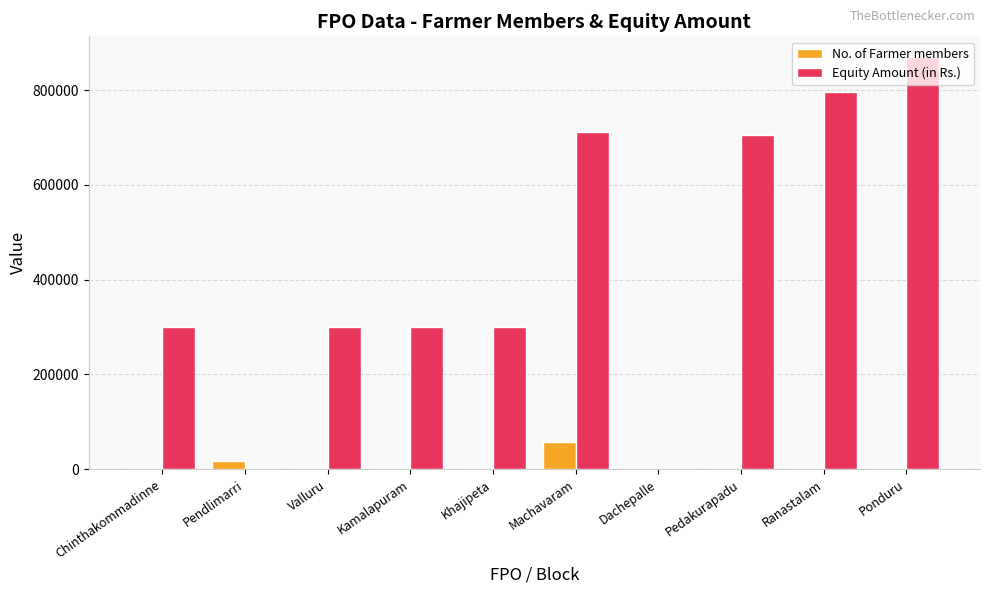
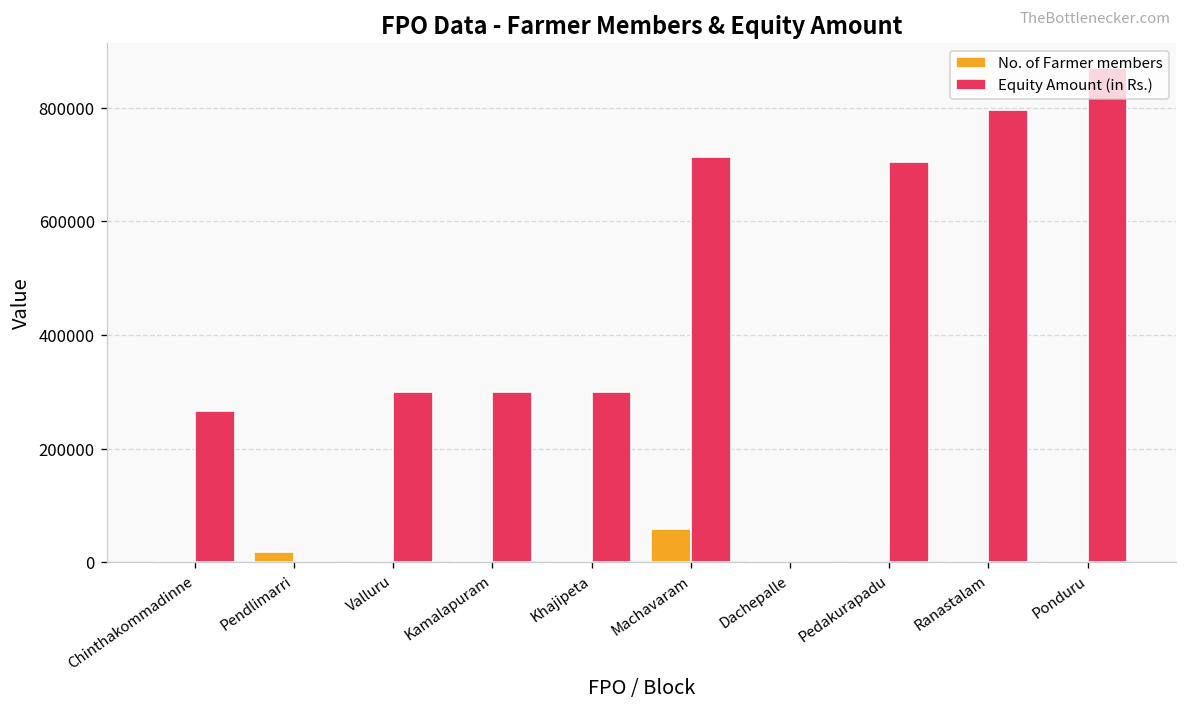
Equity Amount (in Rs.), Chinthakommadinne: 300000 -> 270000
